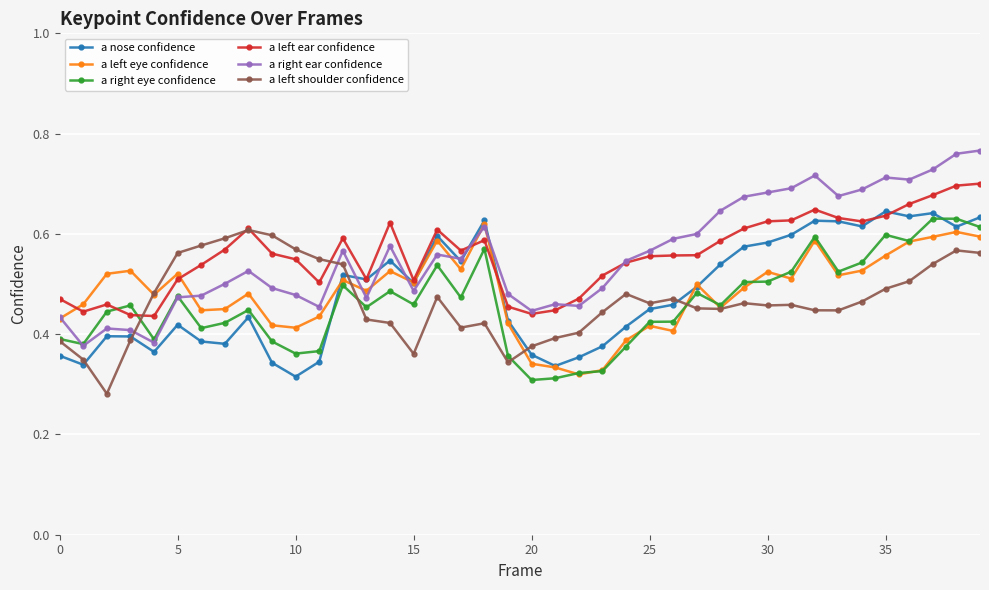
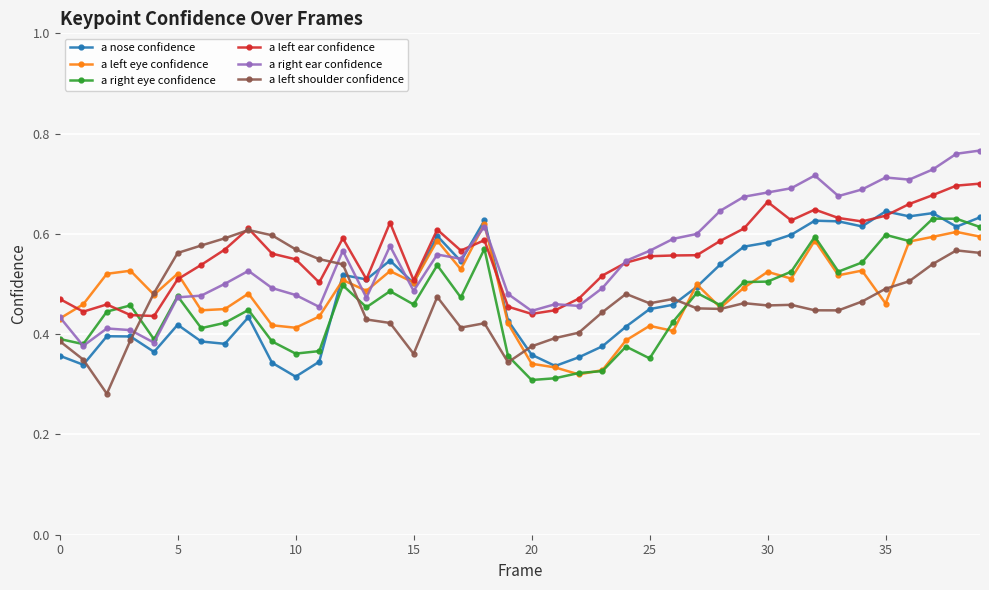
a right eye confidence, 25: 0.42 -> 0.35
a left ear confidence, 30: 0.63 -> 0.66
a left eye confidence, 35: 0.56 -> 0.46
